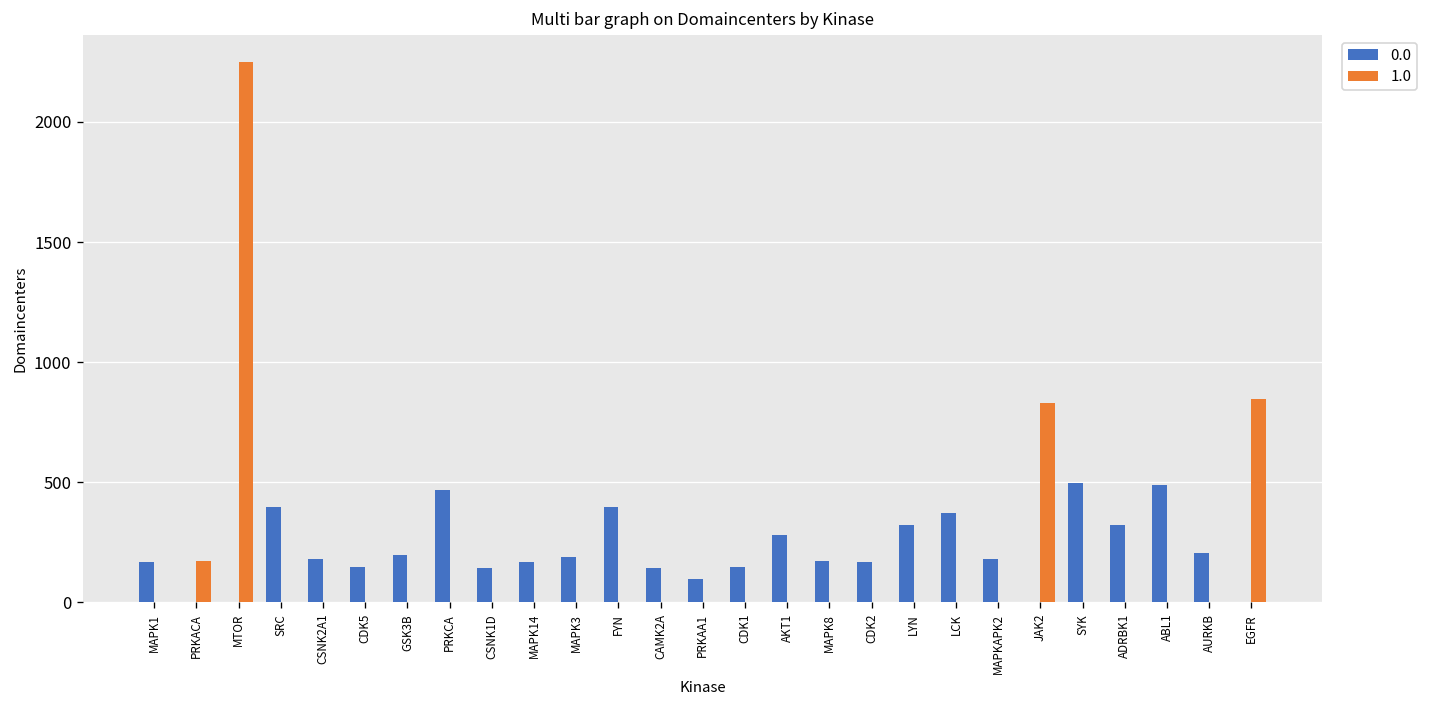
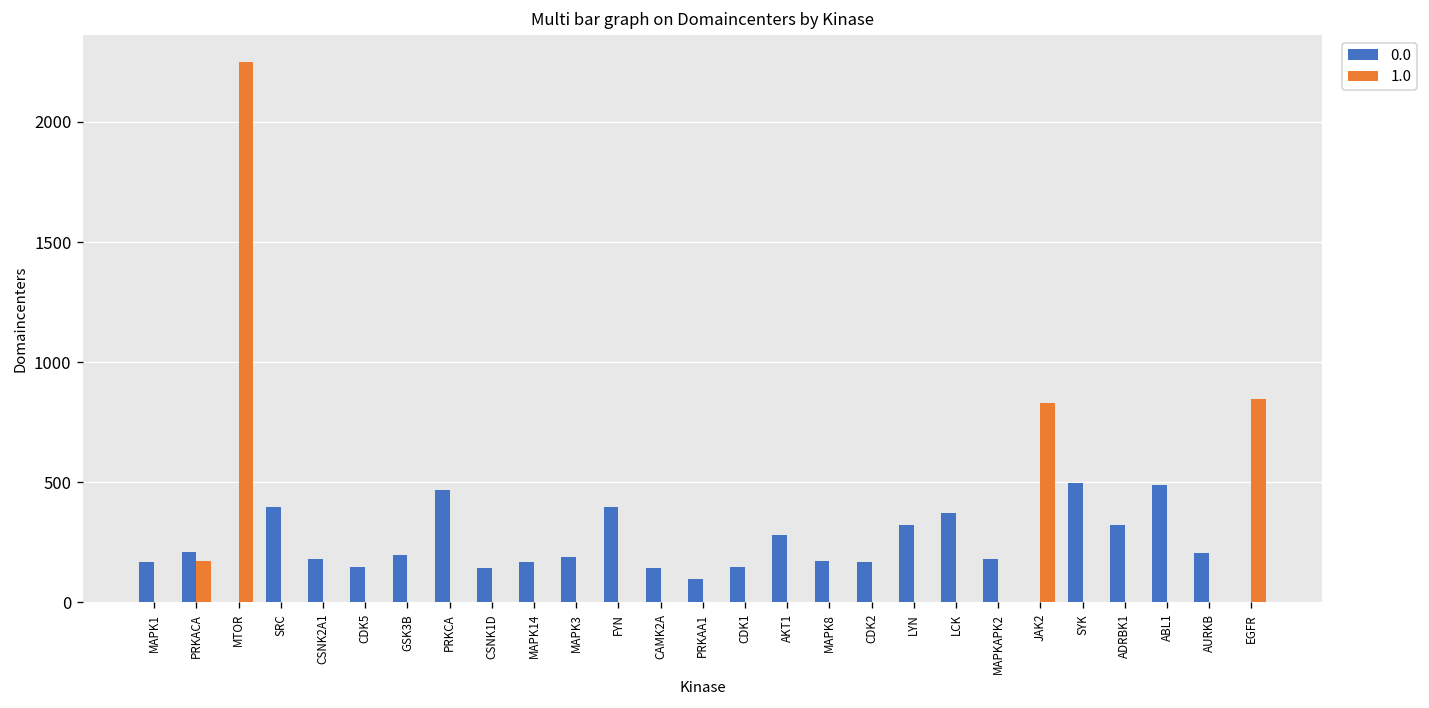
0.0, PRKACA: 0 -> 210
